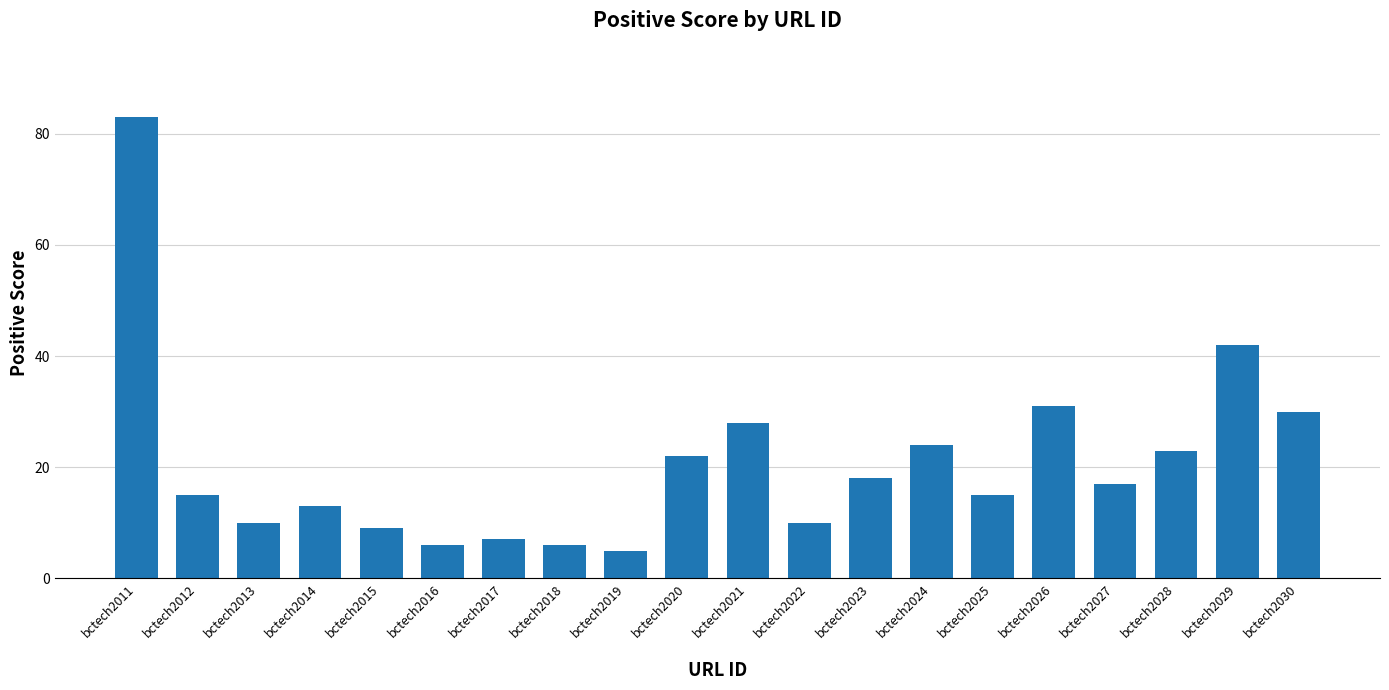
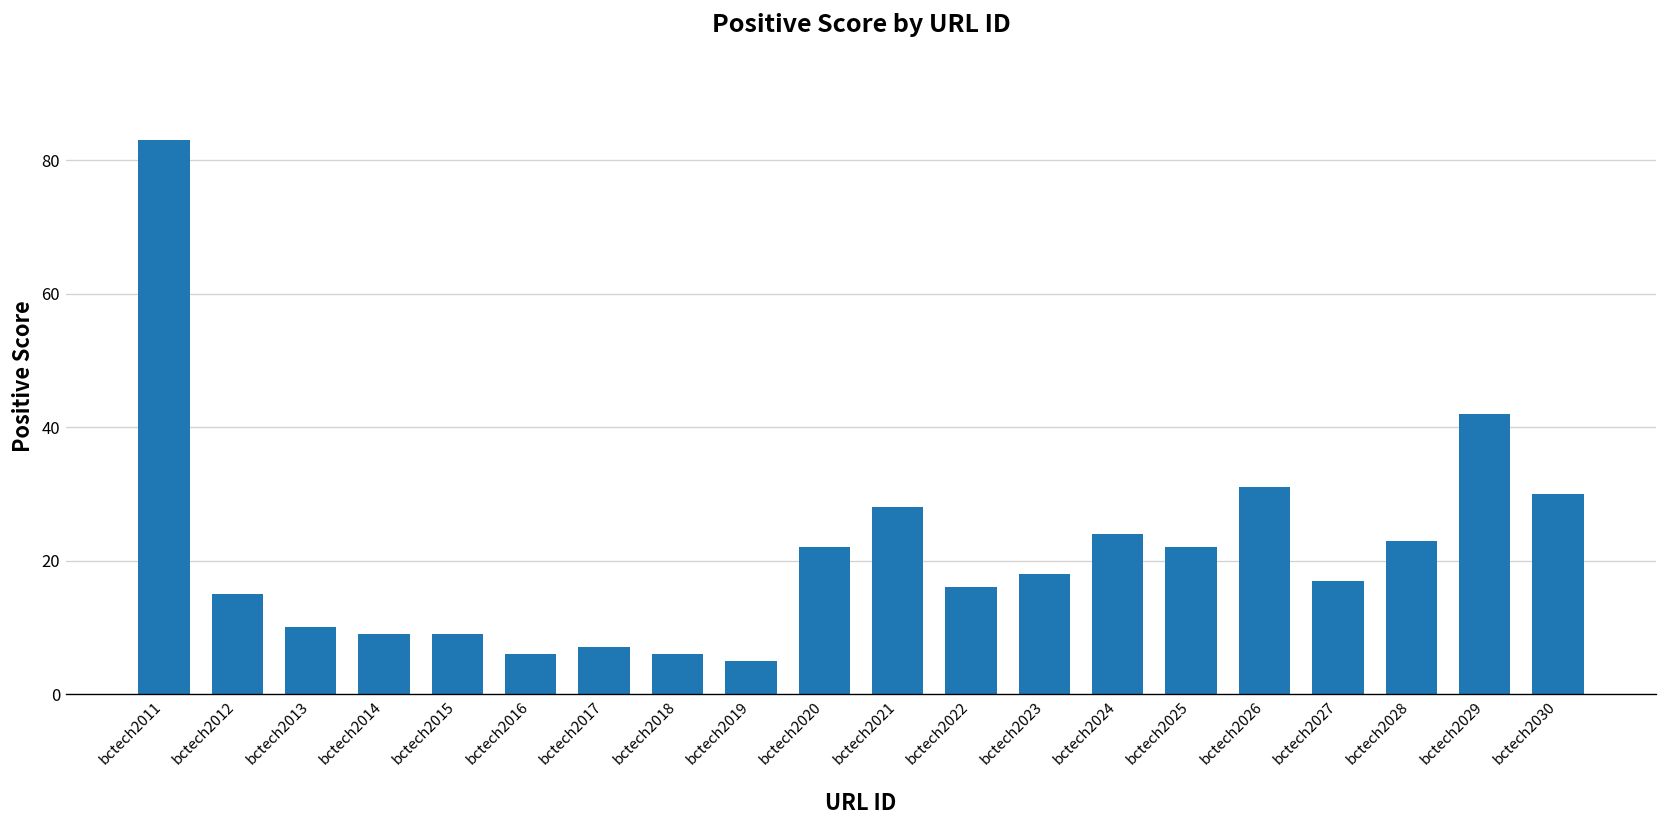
bctech2014: 13 -> 9
bctech2022: 10 -> 16
bctech2025: 15 -> 22
